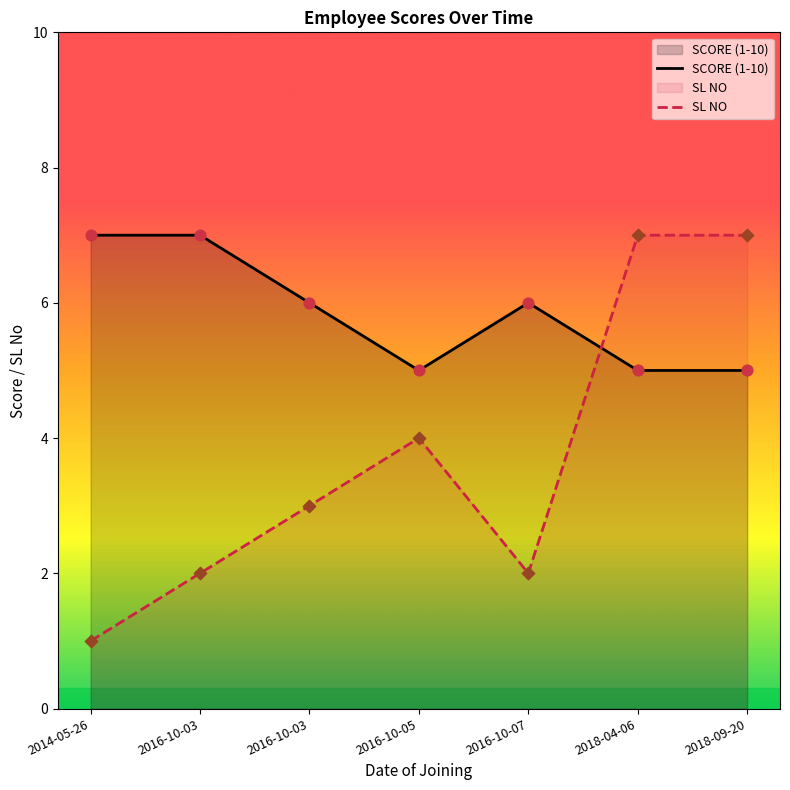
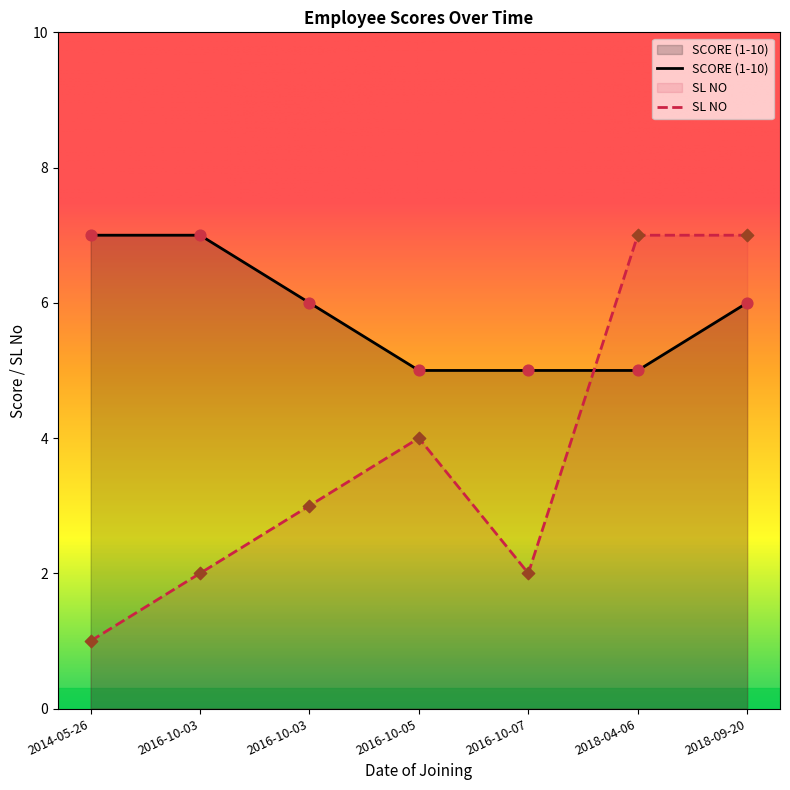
SCORE (1-10), 2016-10-07: 6 -> 5
SCORE (1-10), 2018-09-20: 5 -> 6
